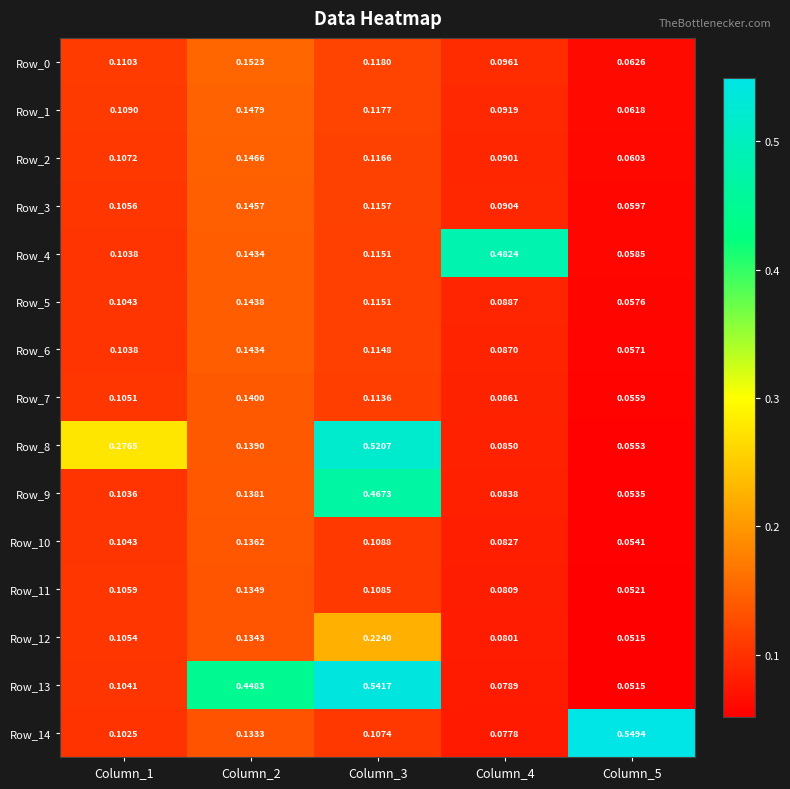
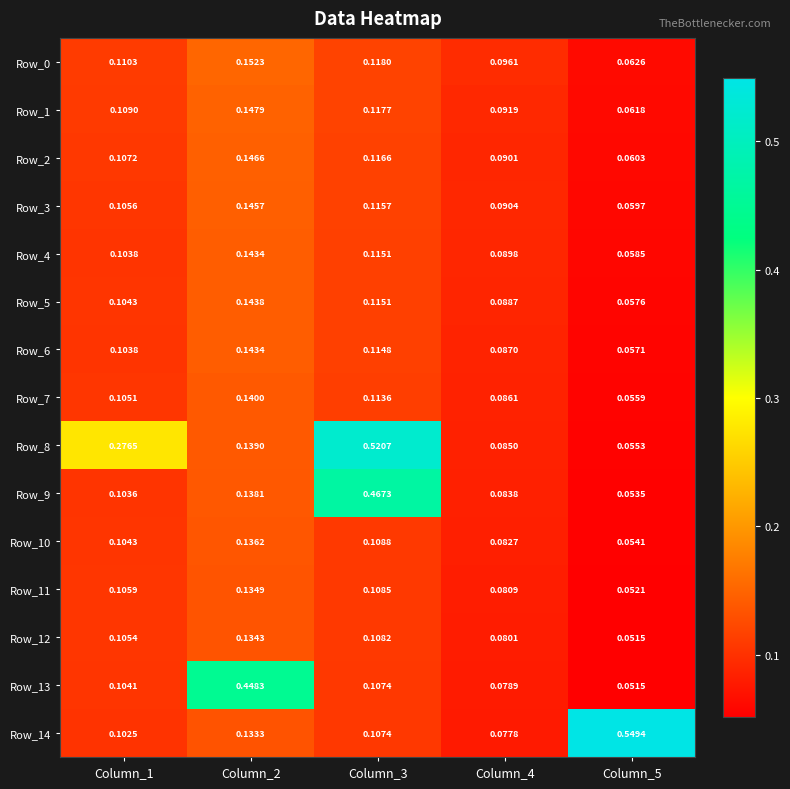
Row_4, Column_4: 0.4824 -> 0.0898
Row_12, Column_3: 0.2240 -> 0.1082
Row_13, Column_3: 0.5417 -> 0.1074
